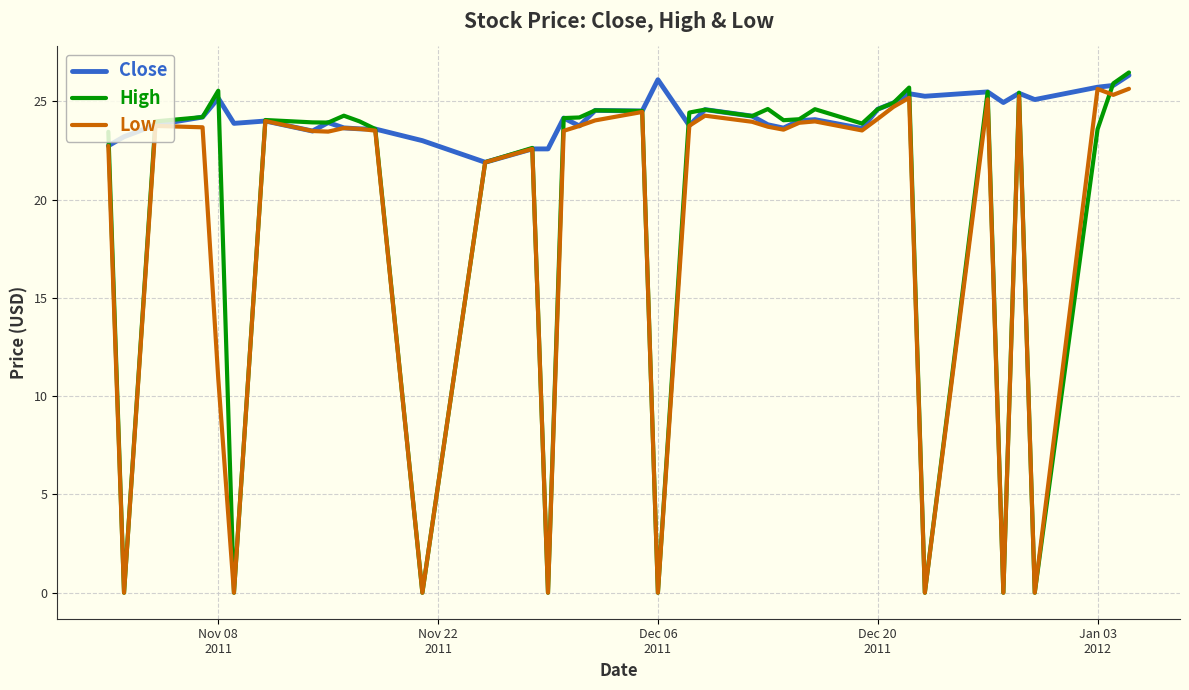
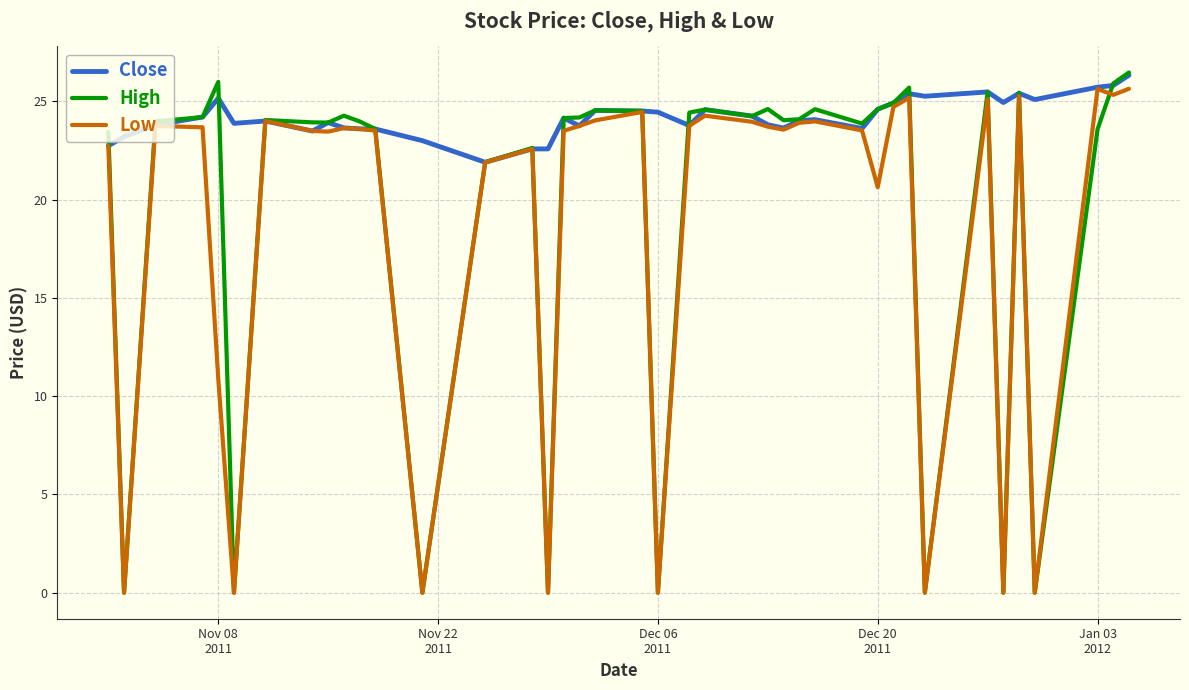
High, Nov 08 2011: 25.5 -> 26.0
Close, Dec 06 2011: 26.1 -> 24.5
Low, Dec 20 2011: 24.1 -> 20.6
